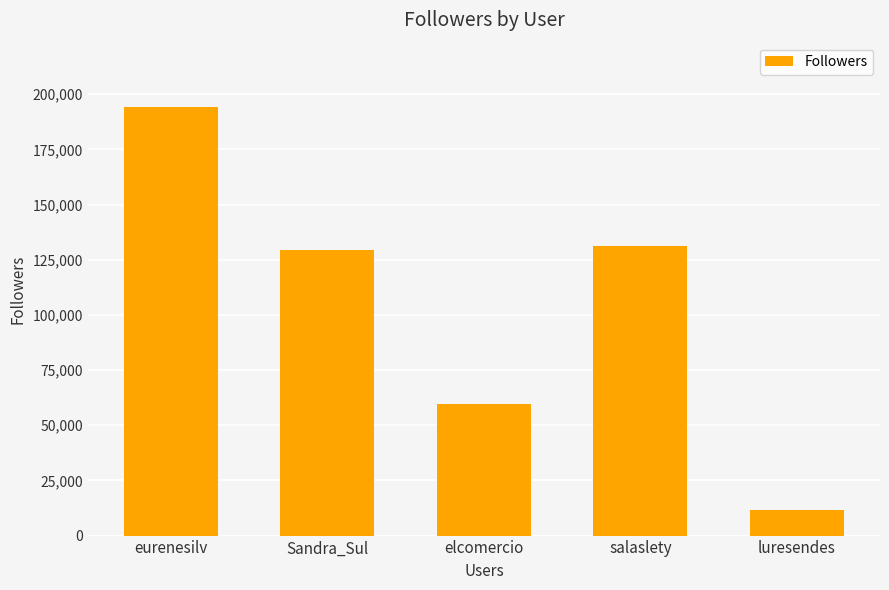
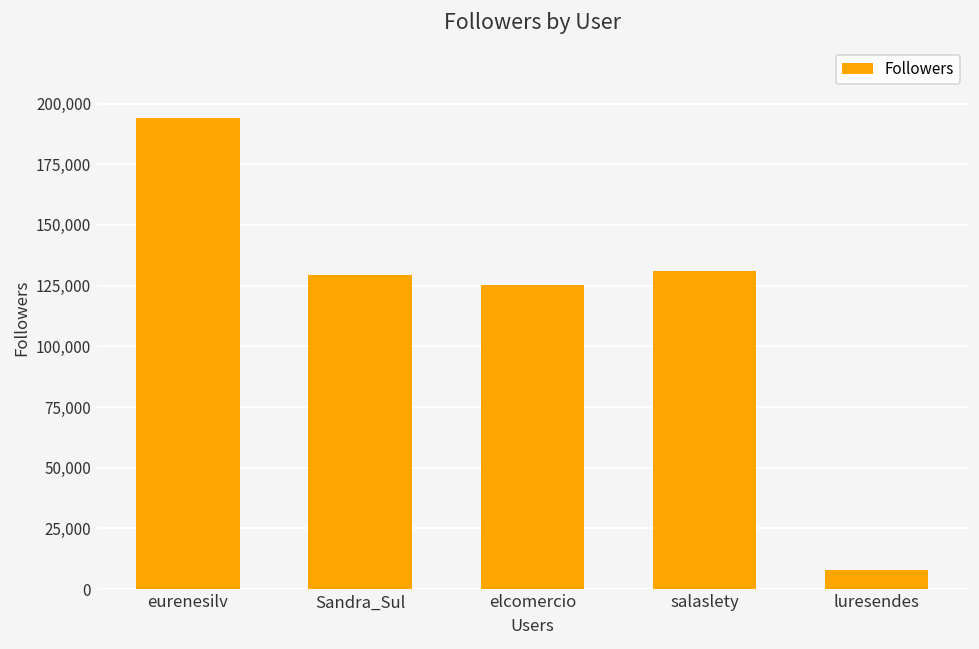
elcomercio: 60,000 -> 125,000
luresendes: 12,000 -> 8,000
